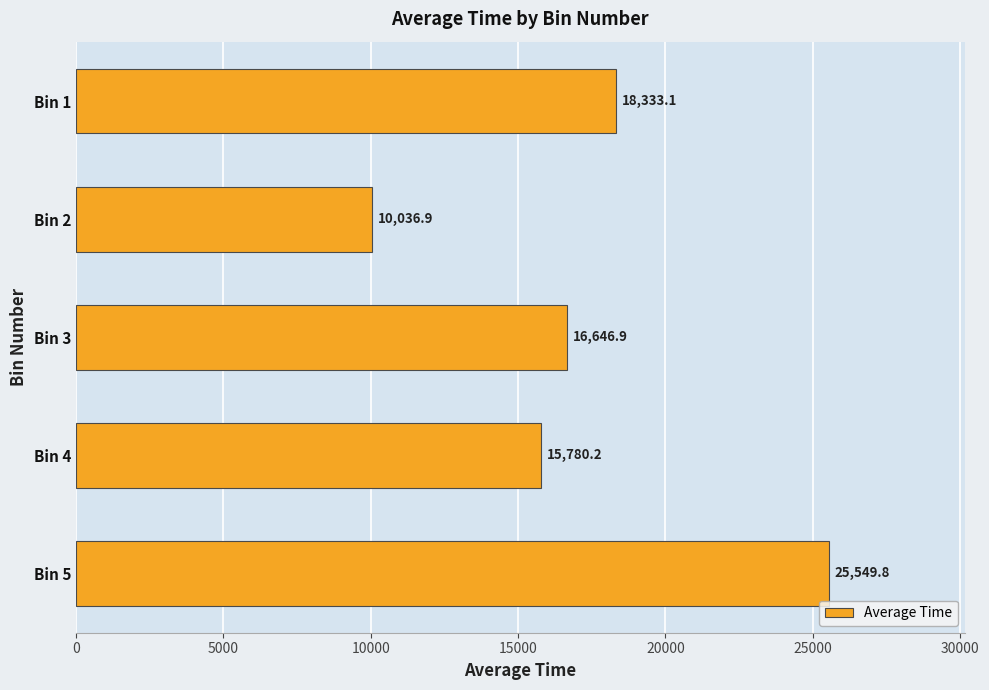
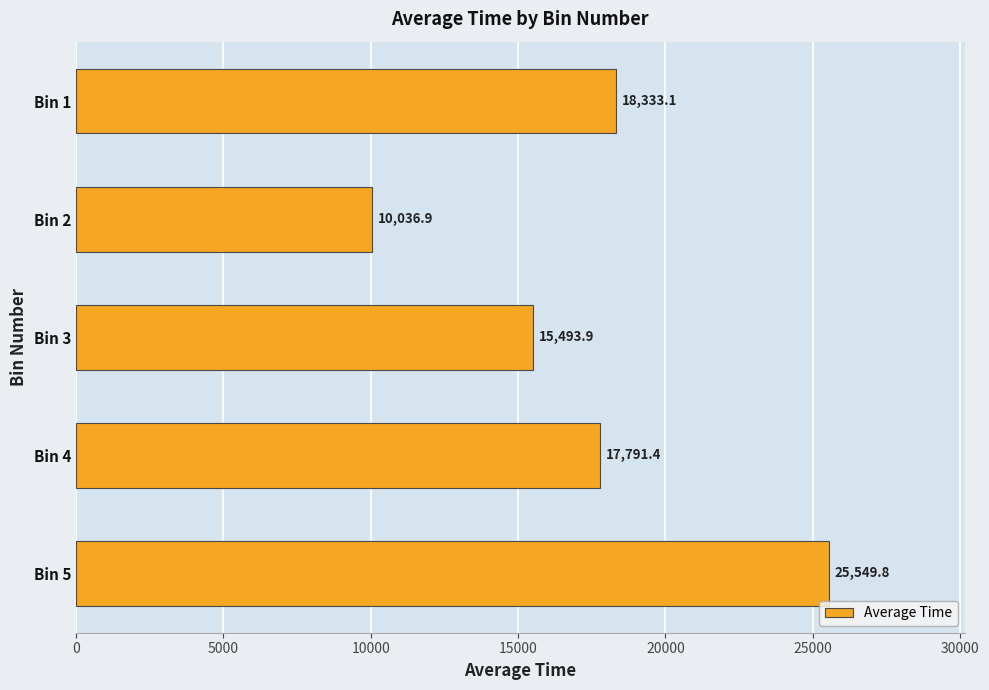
Bin 3: 16,646.9 -> 15,493.9
Bin 4: 15,780.2 -> 17,791.4
